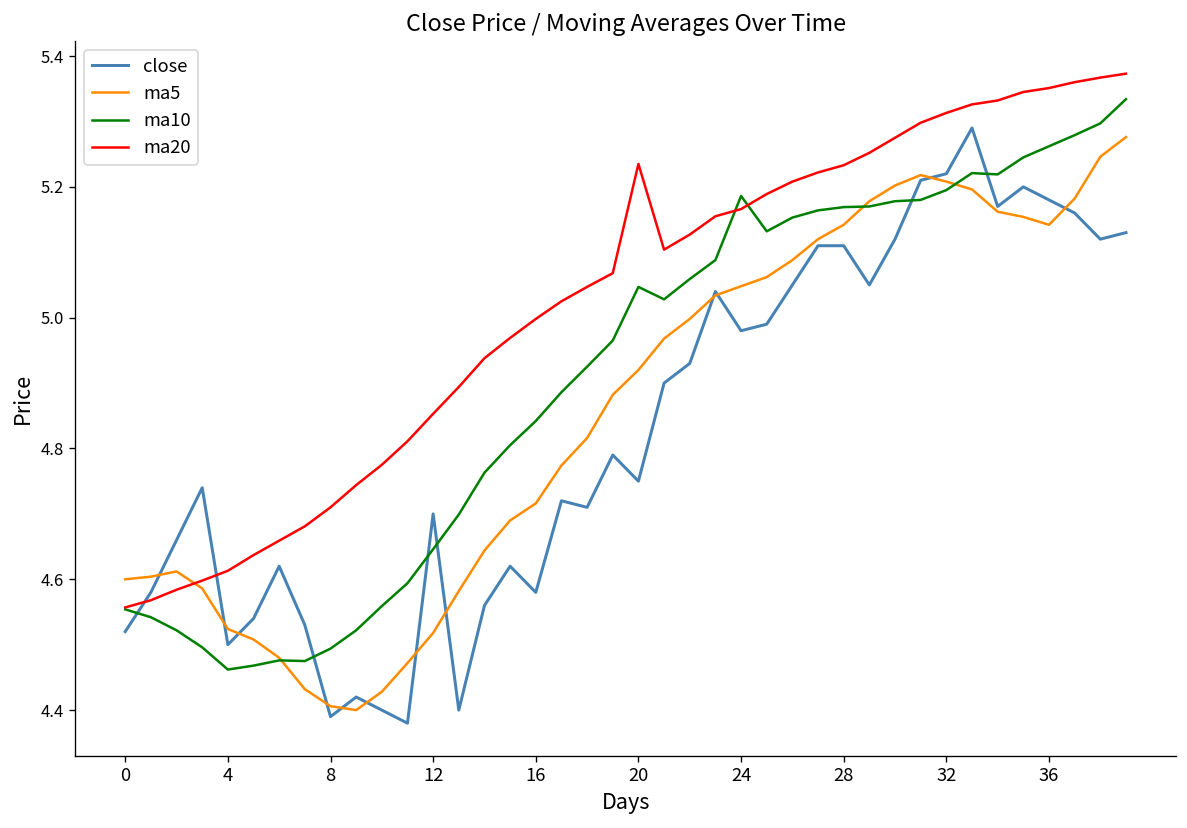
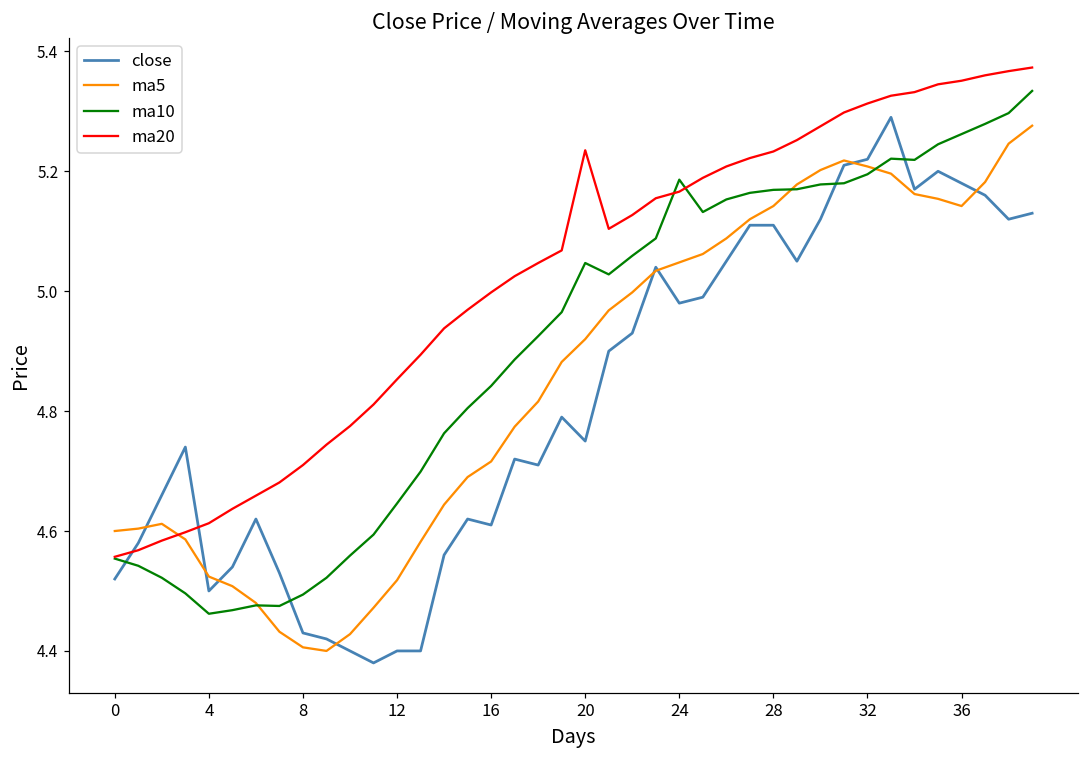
close, 8: 4.39 -> 4.43
close, 12: 4.7 -> 4.4
close, 16: 4.58 -> 4.61
